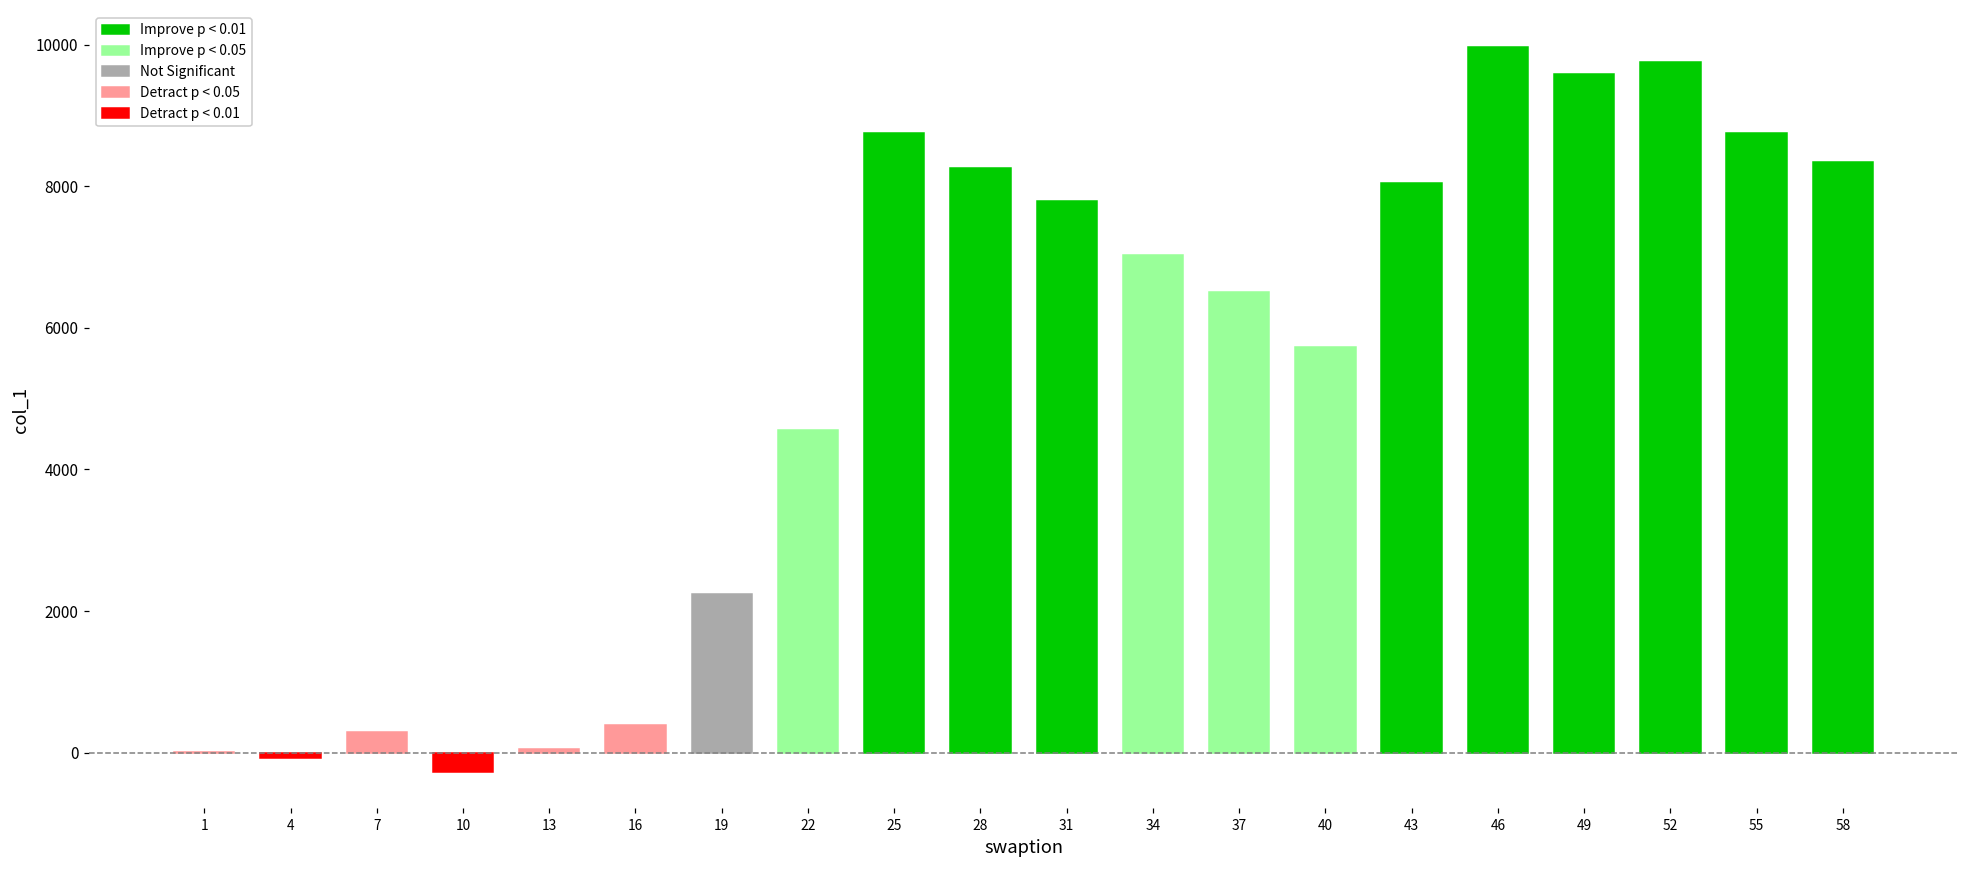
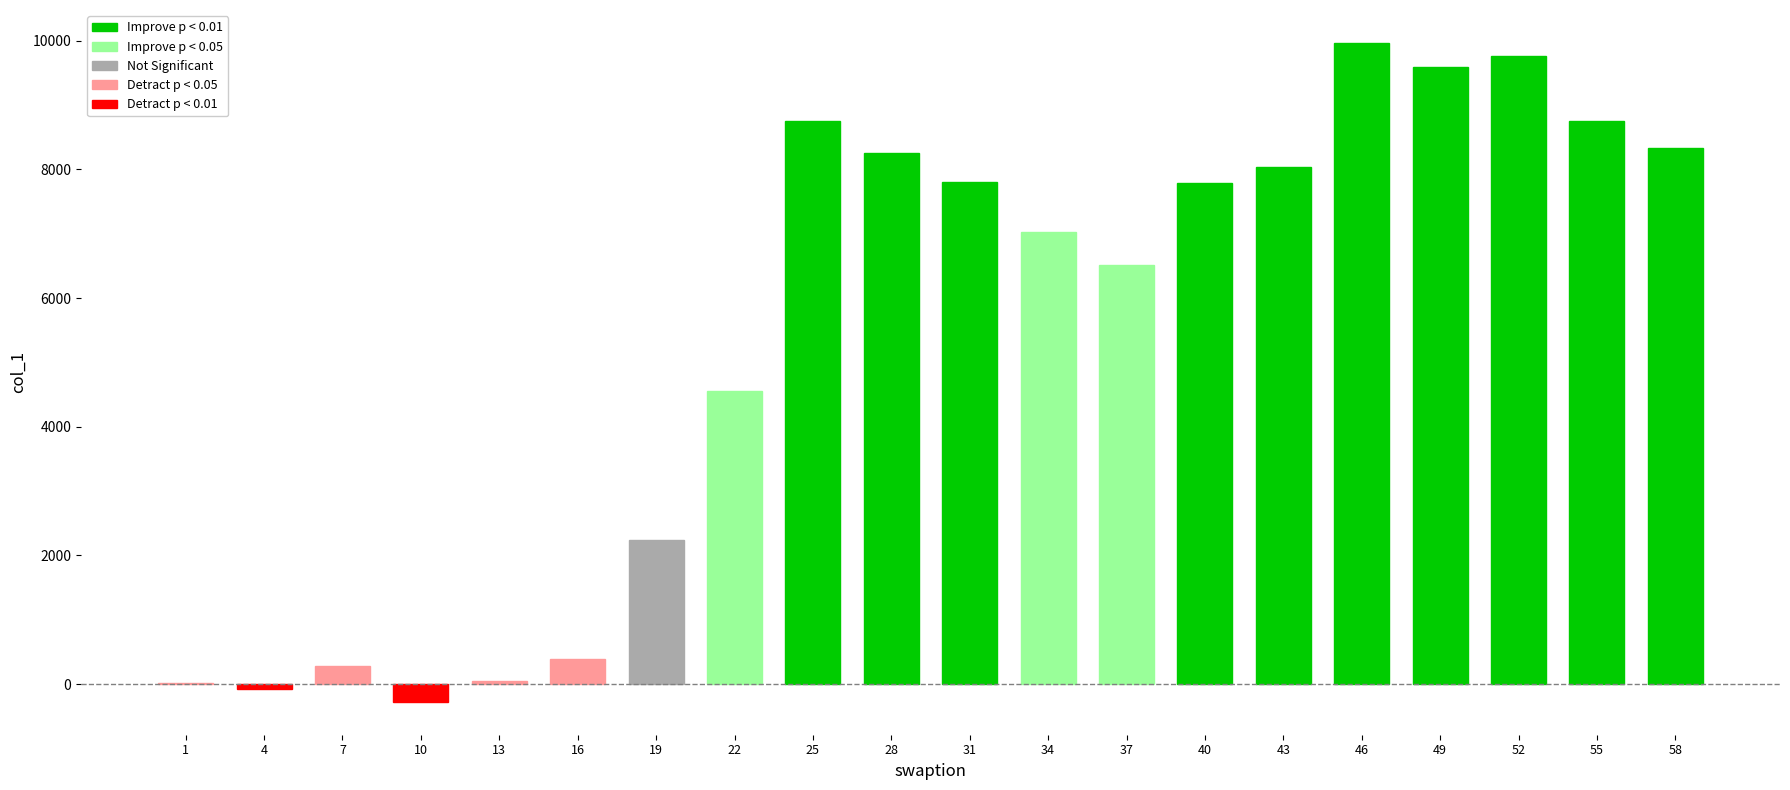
40: 5700 -> 7800
